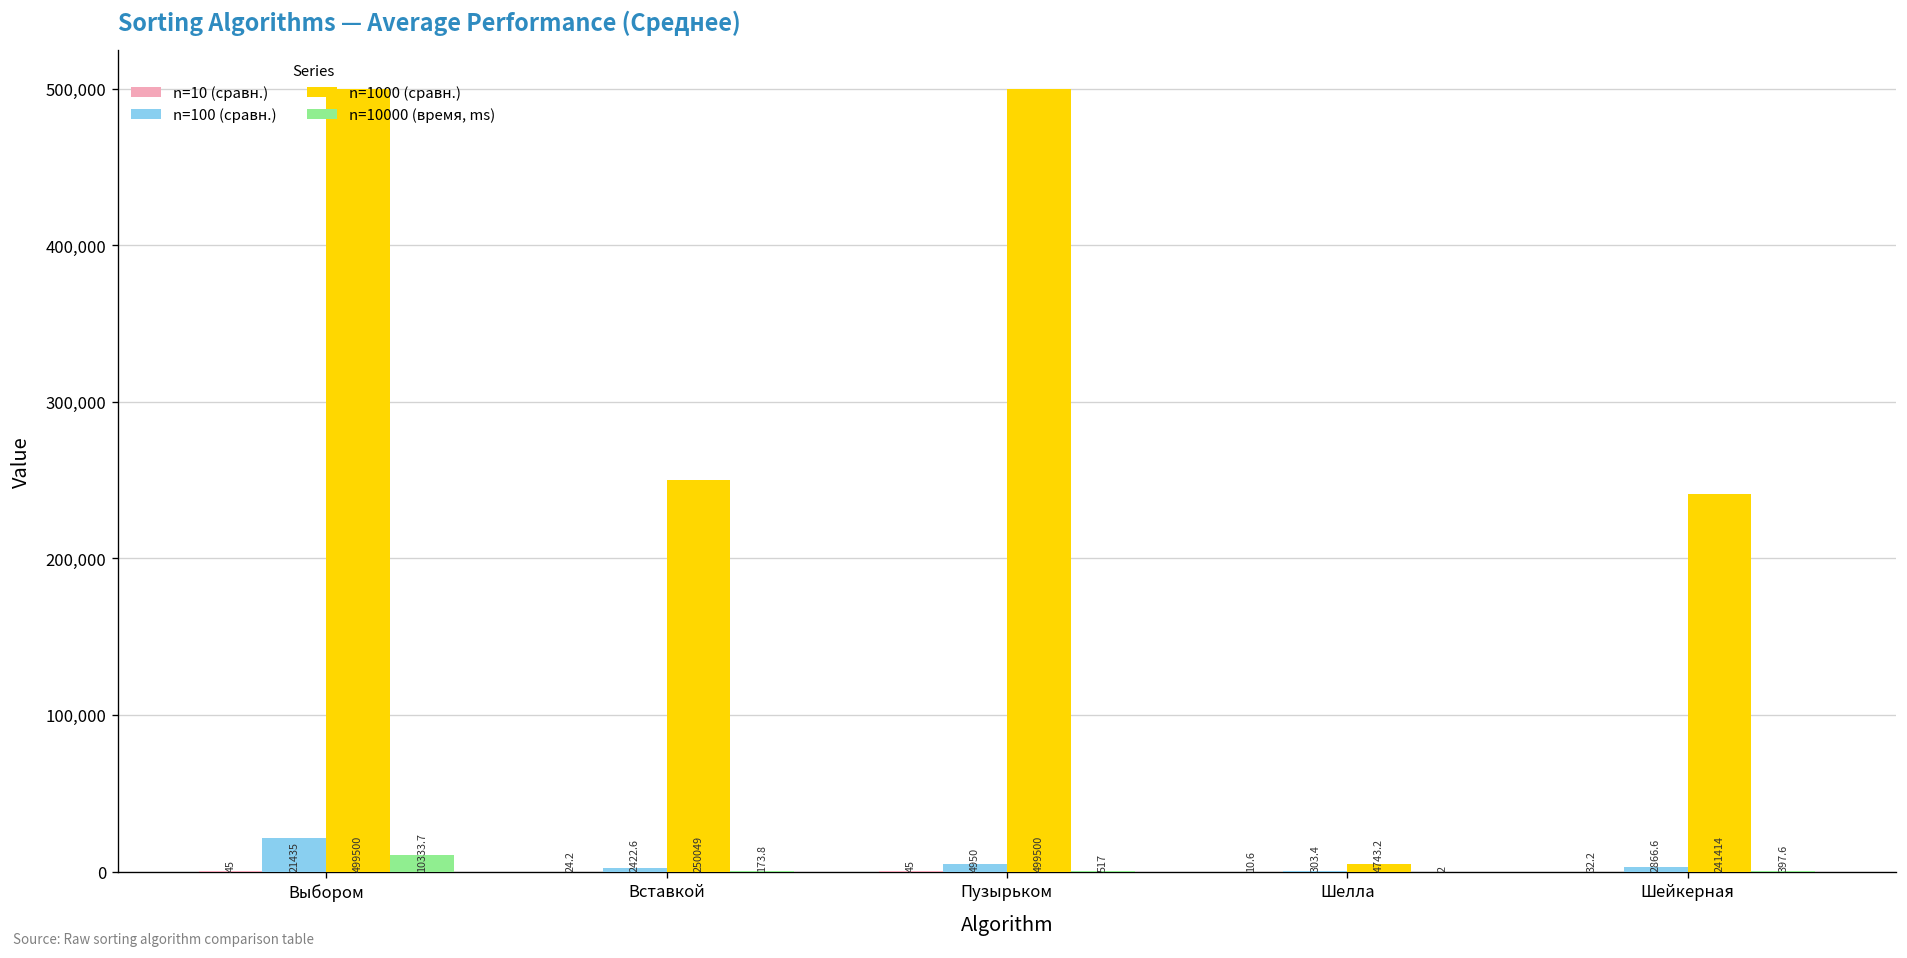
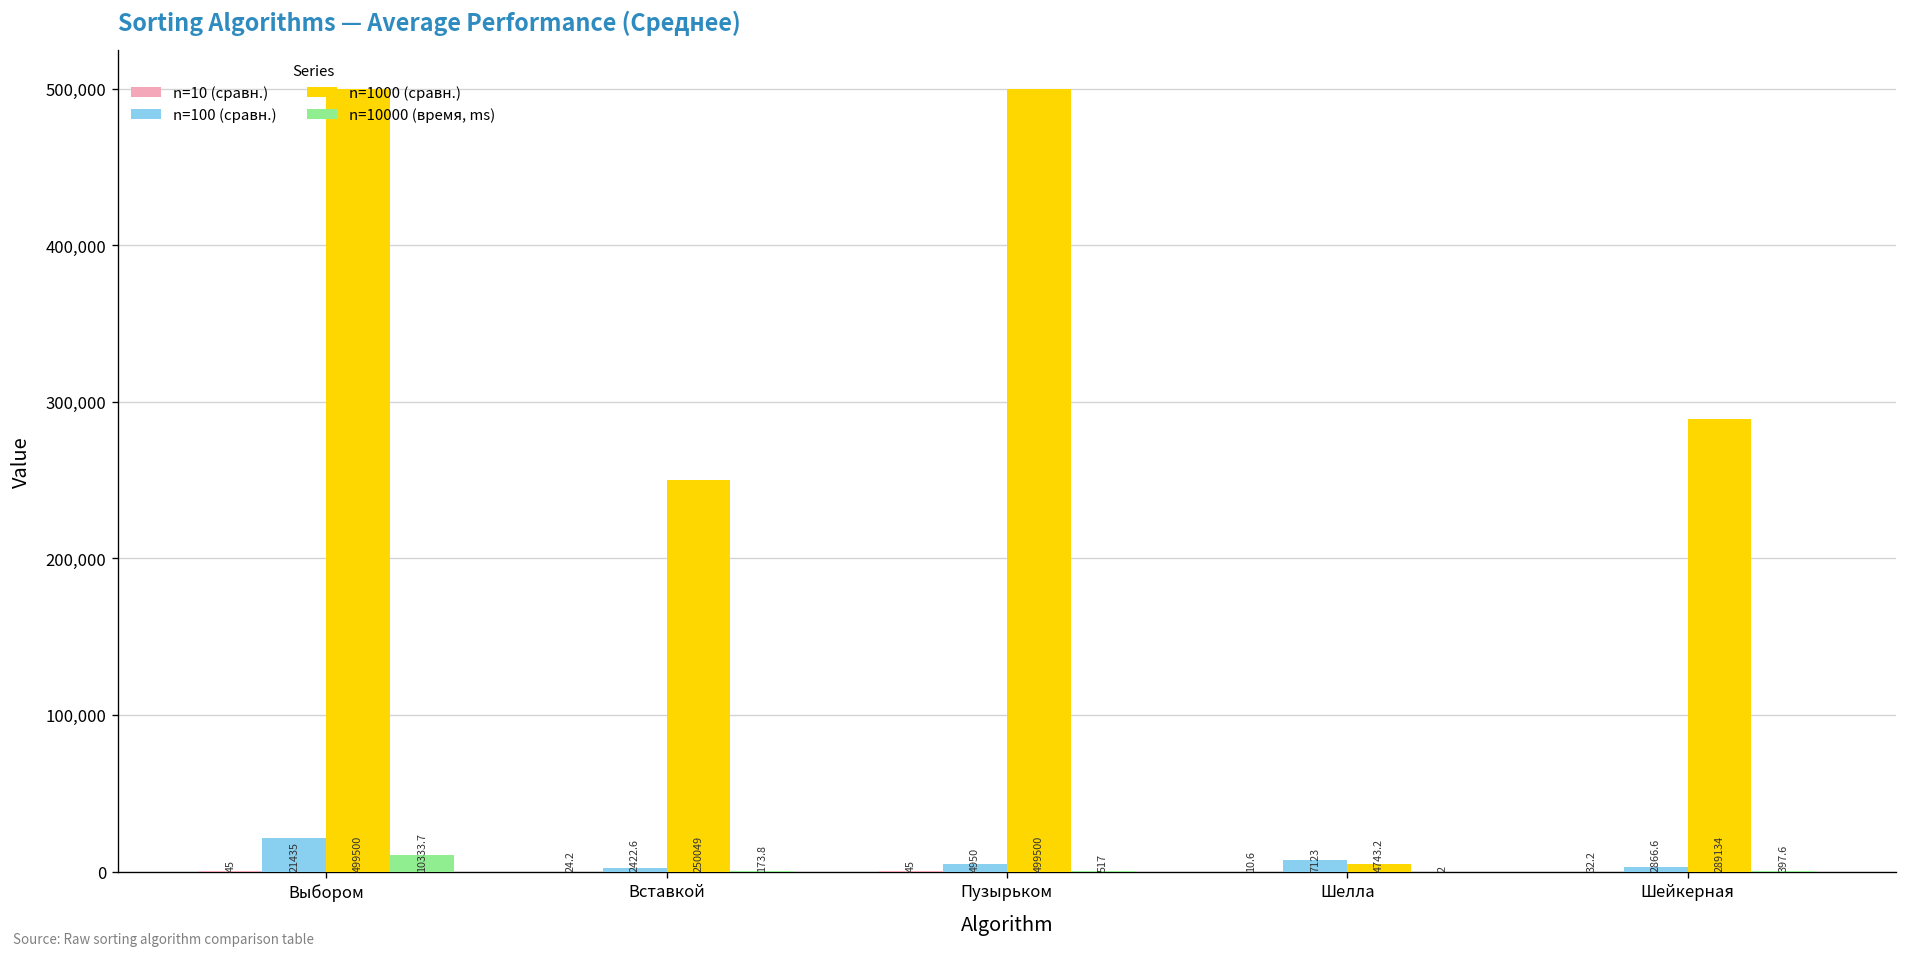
n=100 (сравн.), Шелла: 303.4 -> 7123
n=1000 (сравн.), Шейкерная: 241414 -> 289134
